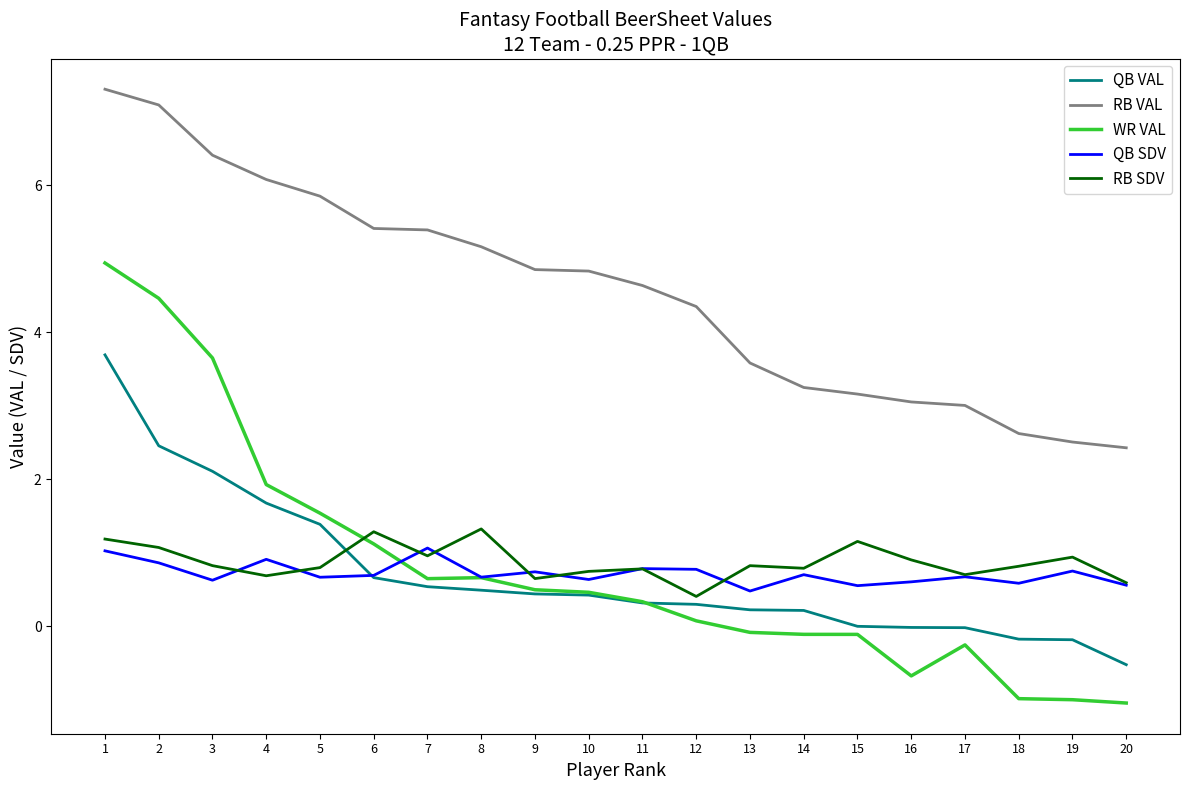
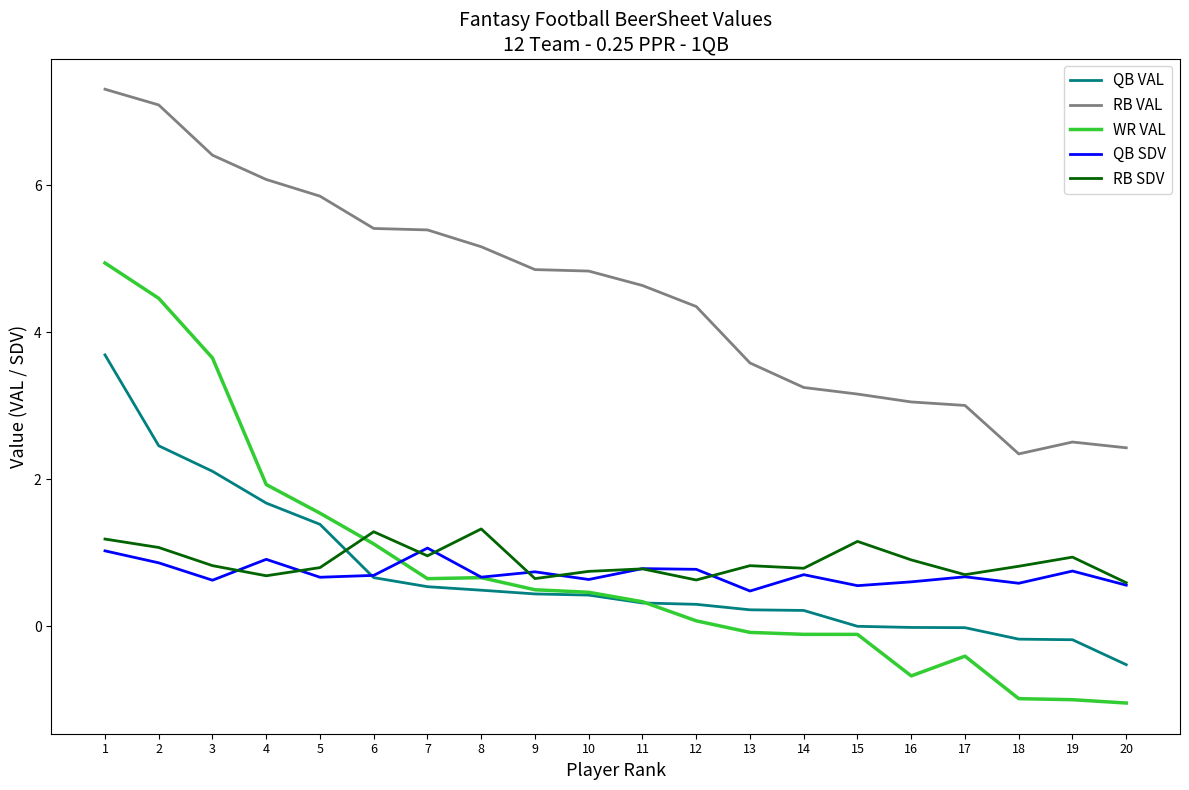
RB SDV, 12: 0.4 -> 0.6
WR VAL, 17: -0.3 -> -0.4
RB VAL, 18: 2.6 -> 2.3
